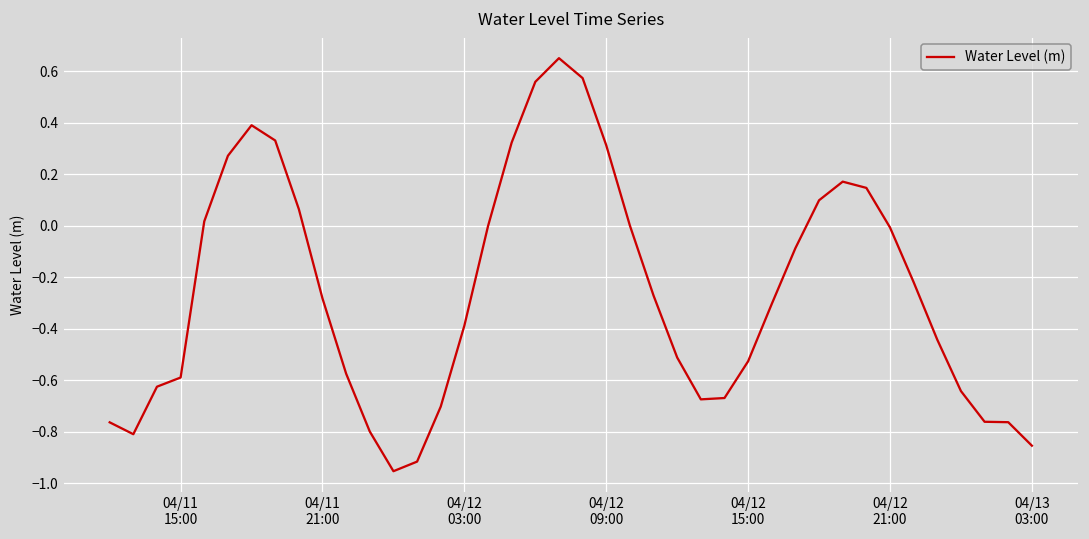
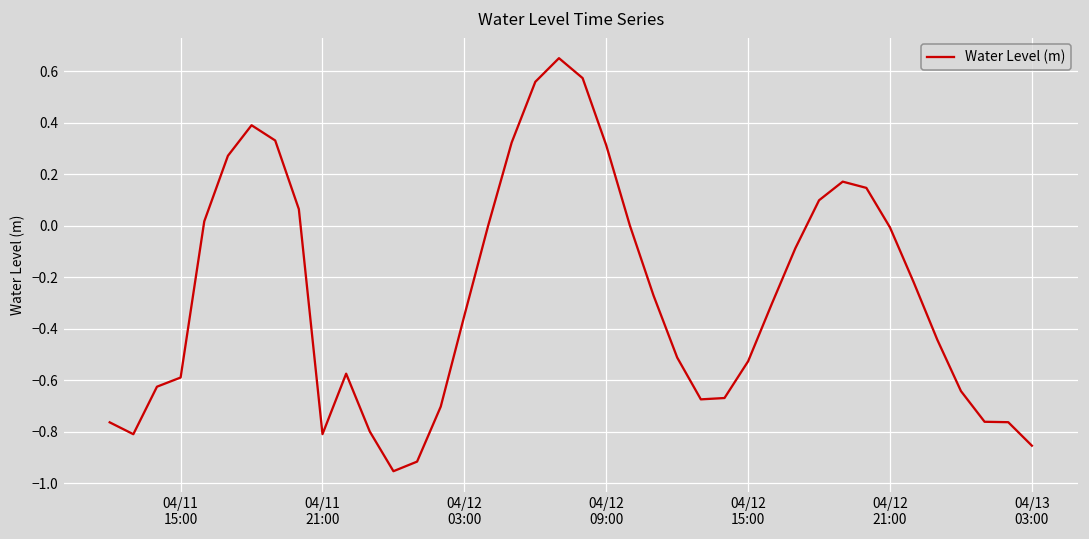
04/11 21:00: -0.28 -> -0.81
04/12 03:00: -0.39 -> -0.35
